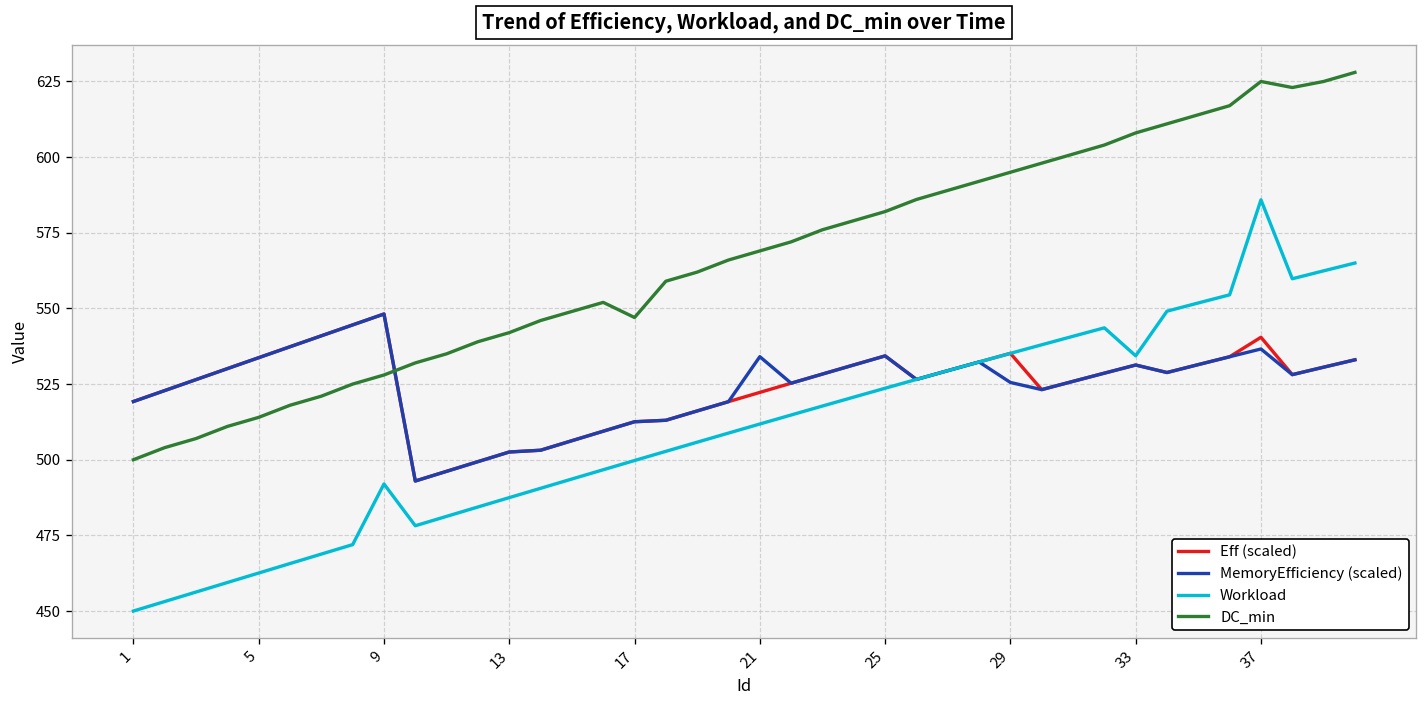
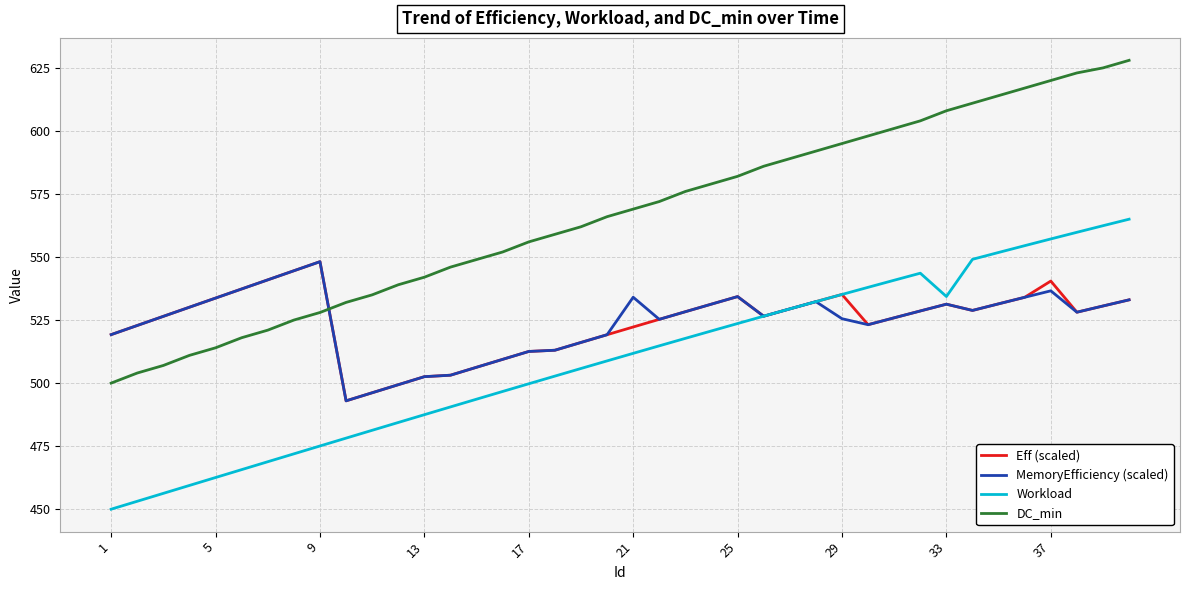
Workload, 9: 492 -> 475
DC_min, 17: 547 -> 556
Workload, 37: 586 -> 557
DC_min, 37: 625 -> 620
